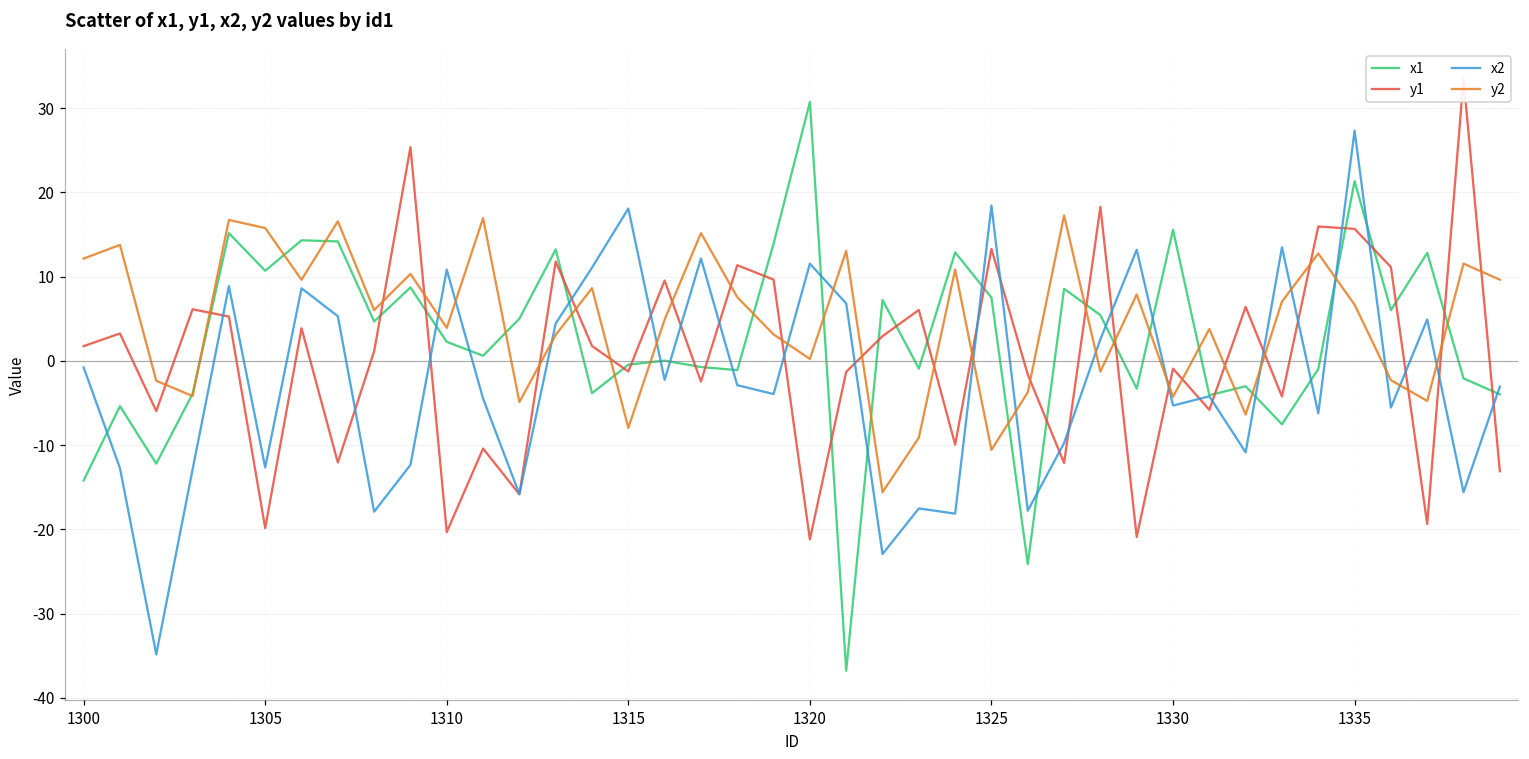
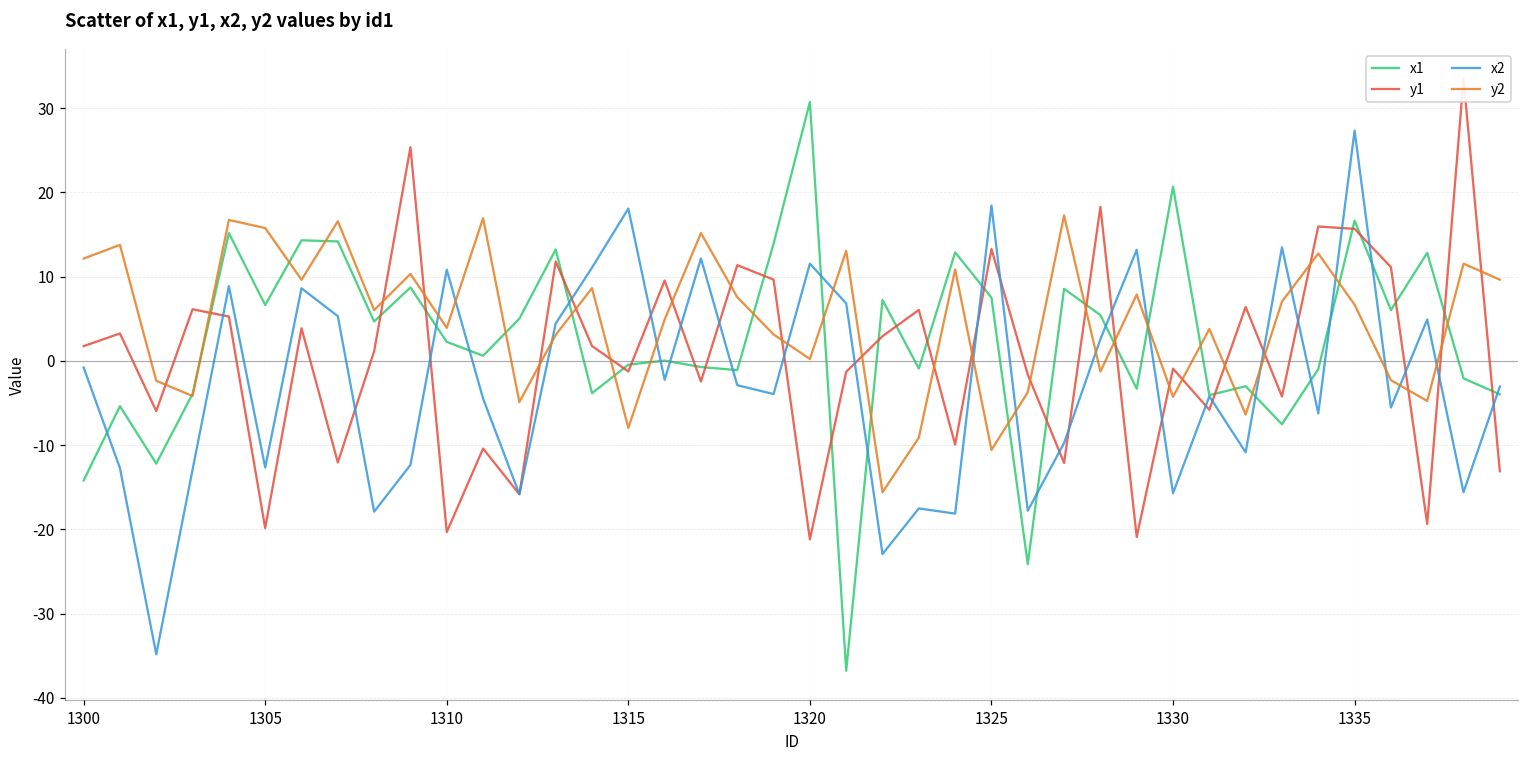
x1, 1305: 11 -> 7
x1, 1330: 16 -> 21
x2, 1330: -5 -> -16
x1, 1335: 21 -> 17
